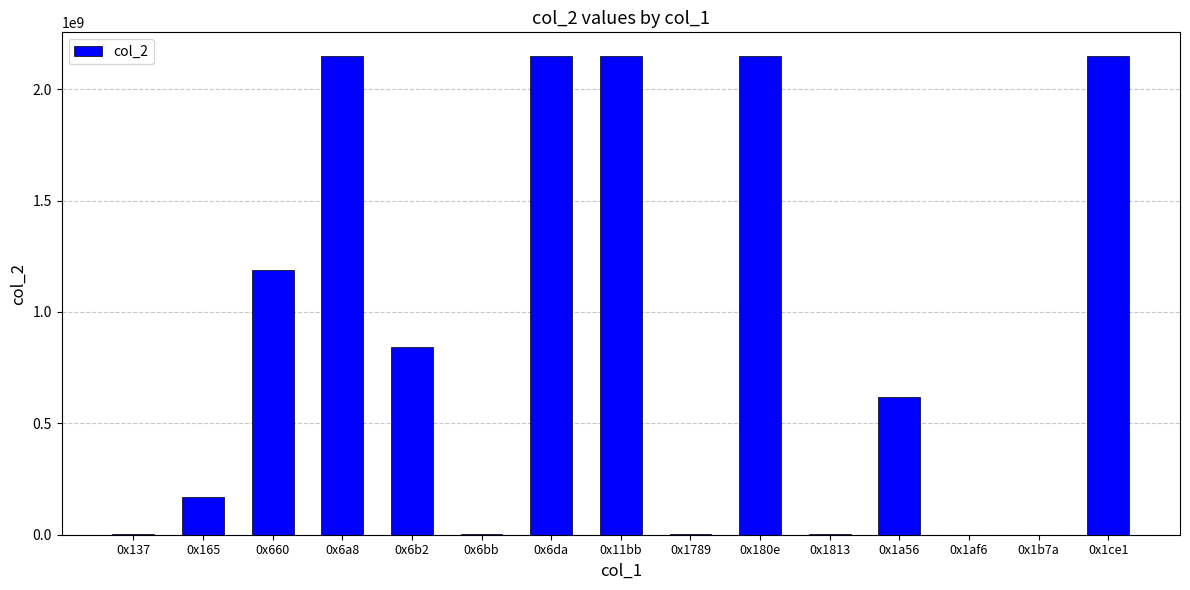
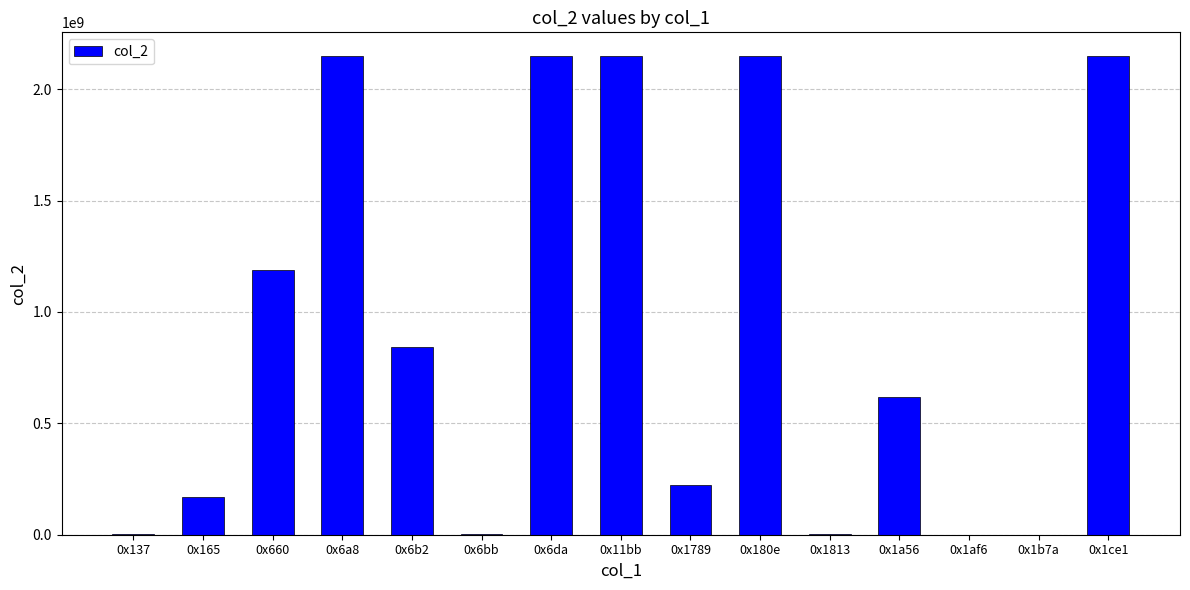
0x1789: 0 -> 220000000
